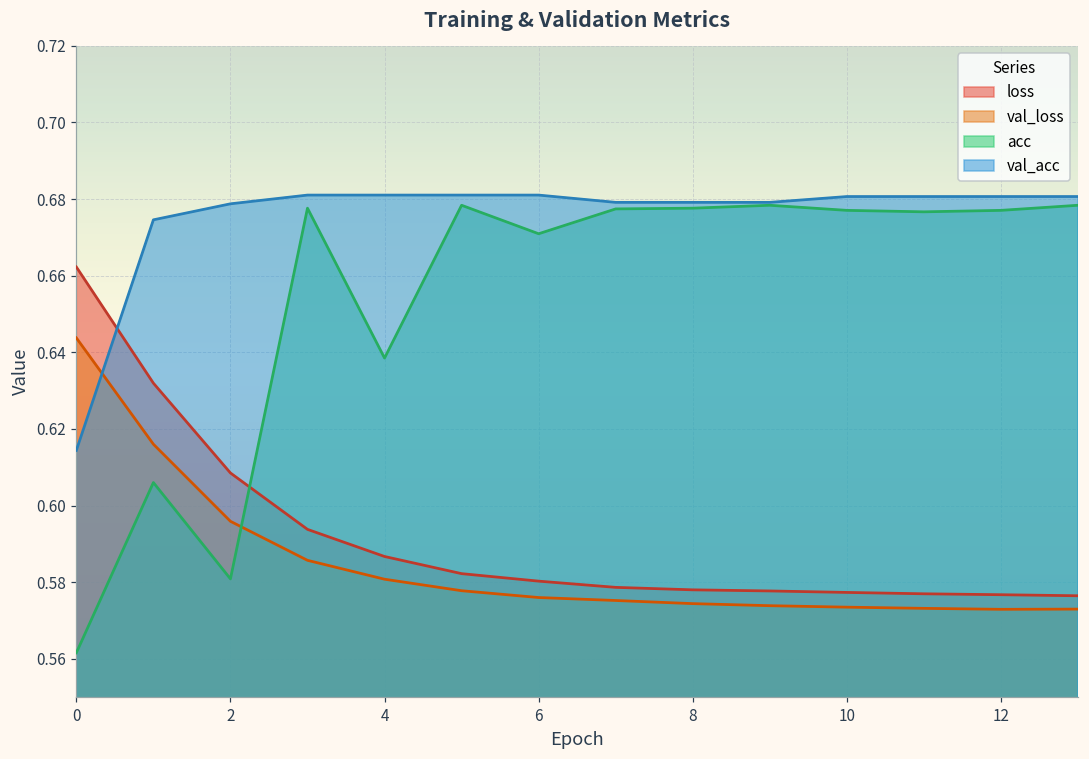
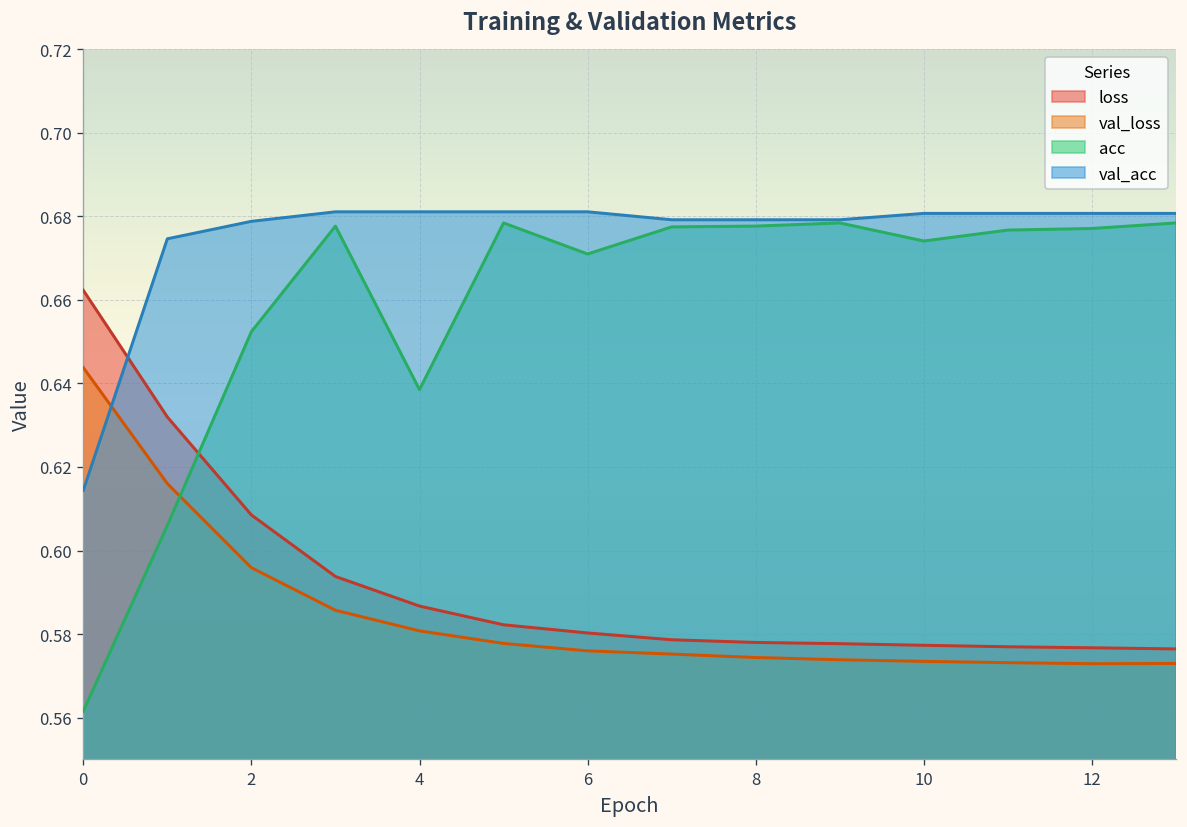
acc, 2: 0.581 -> 0.652
acc, 10: 0.677 -> 0.674
